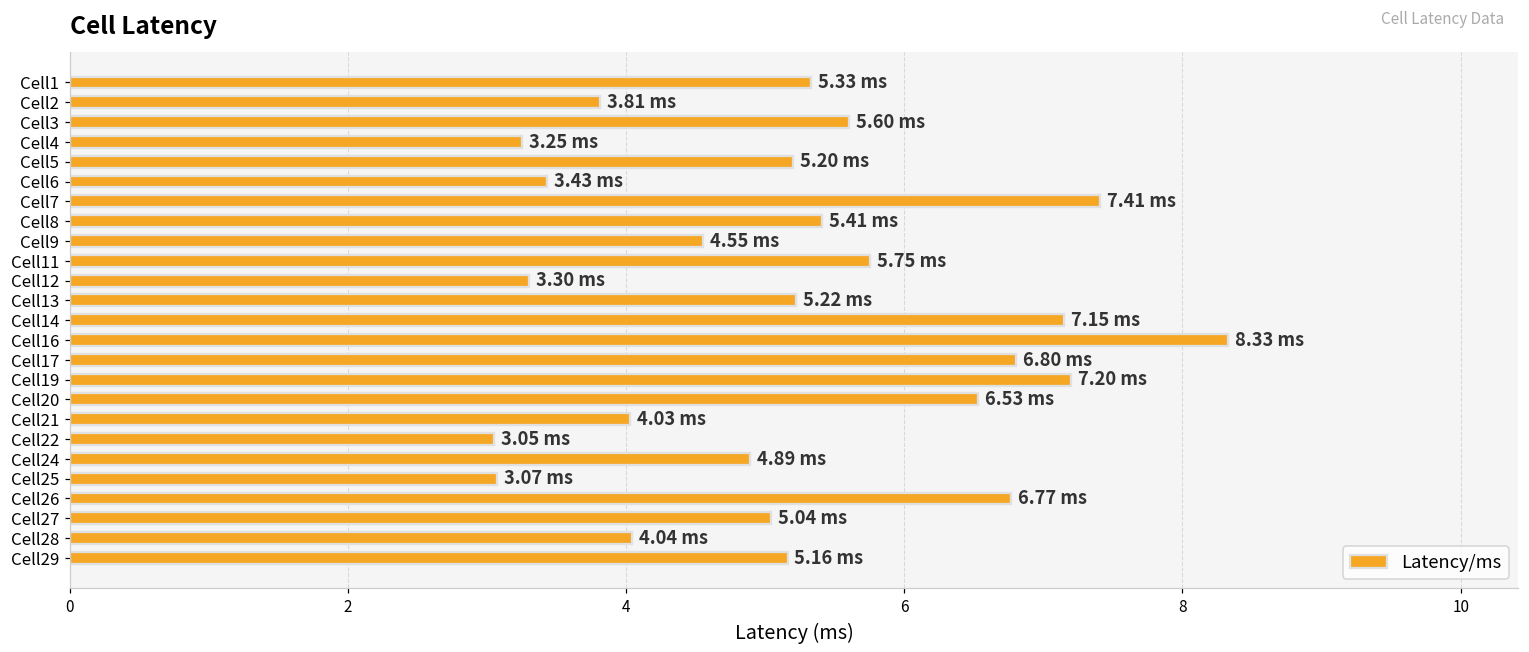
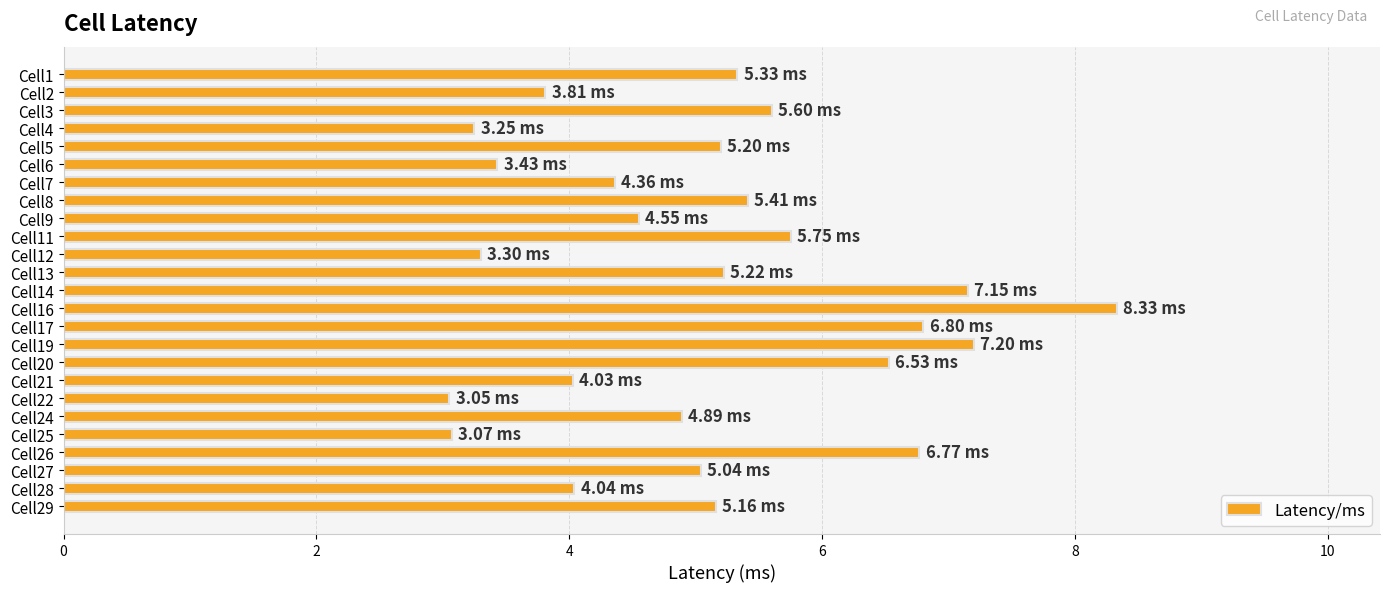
Cell7: 7.41 -> 4.36
